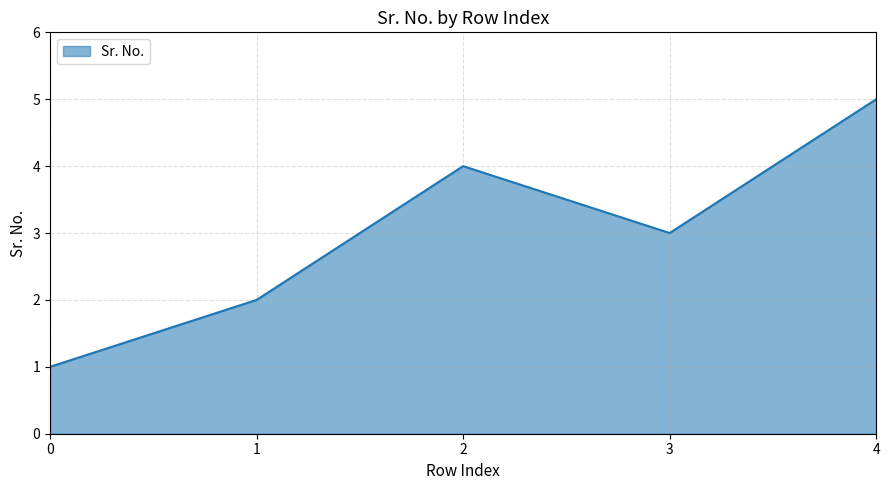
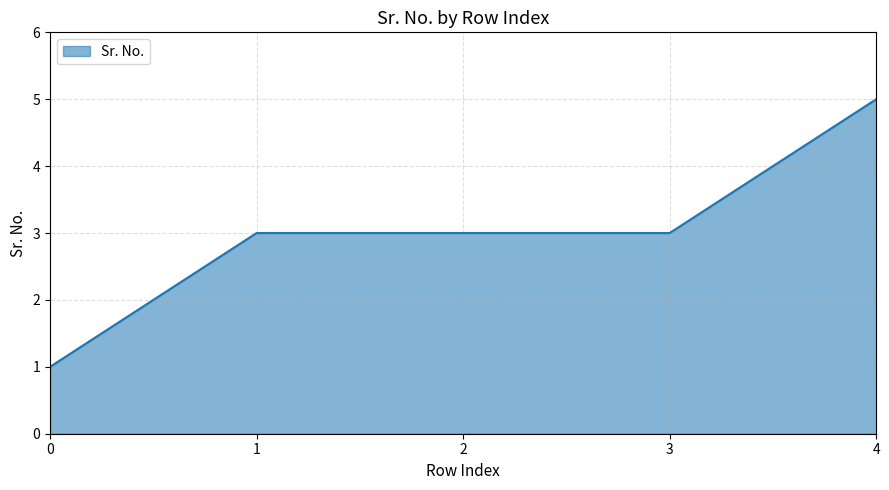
1: 2 -> 3
2: 4 -> 3
